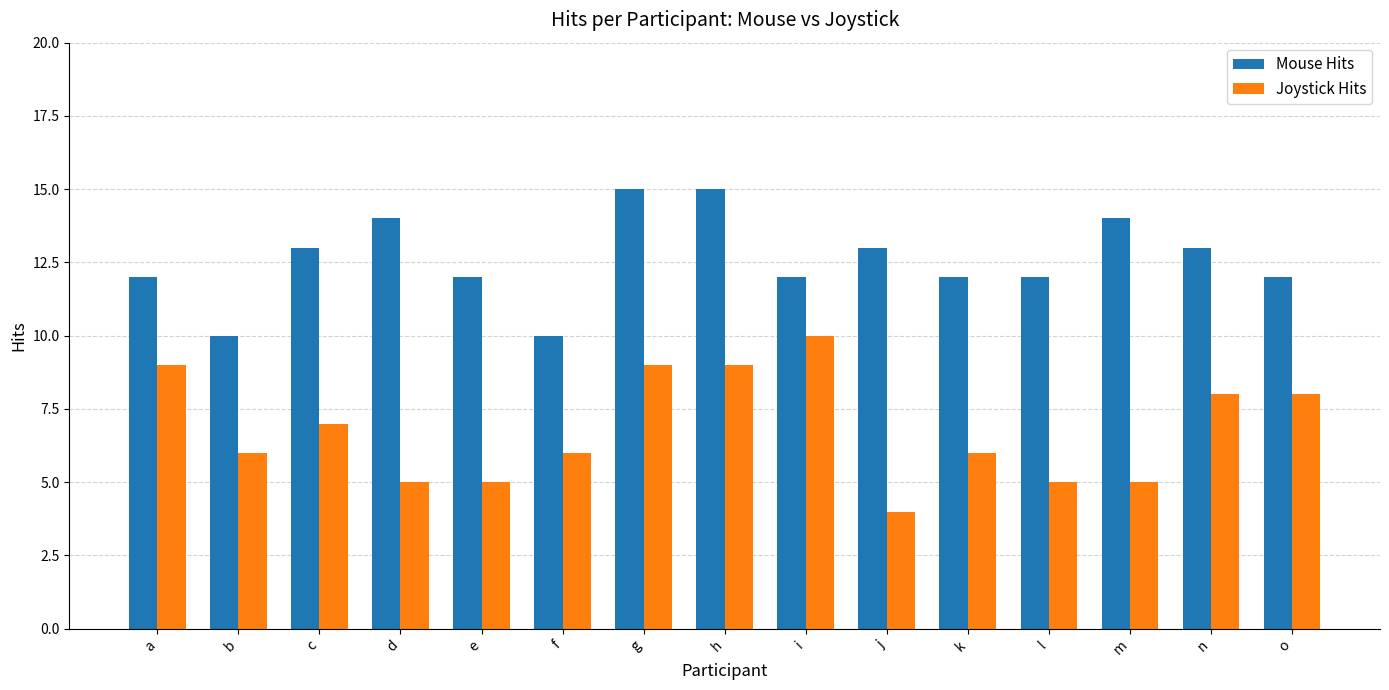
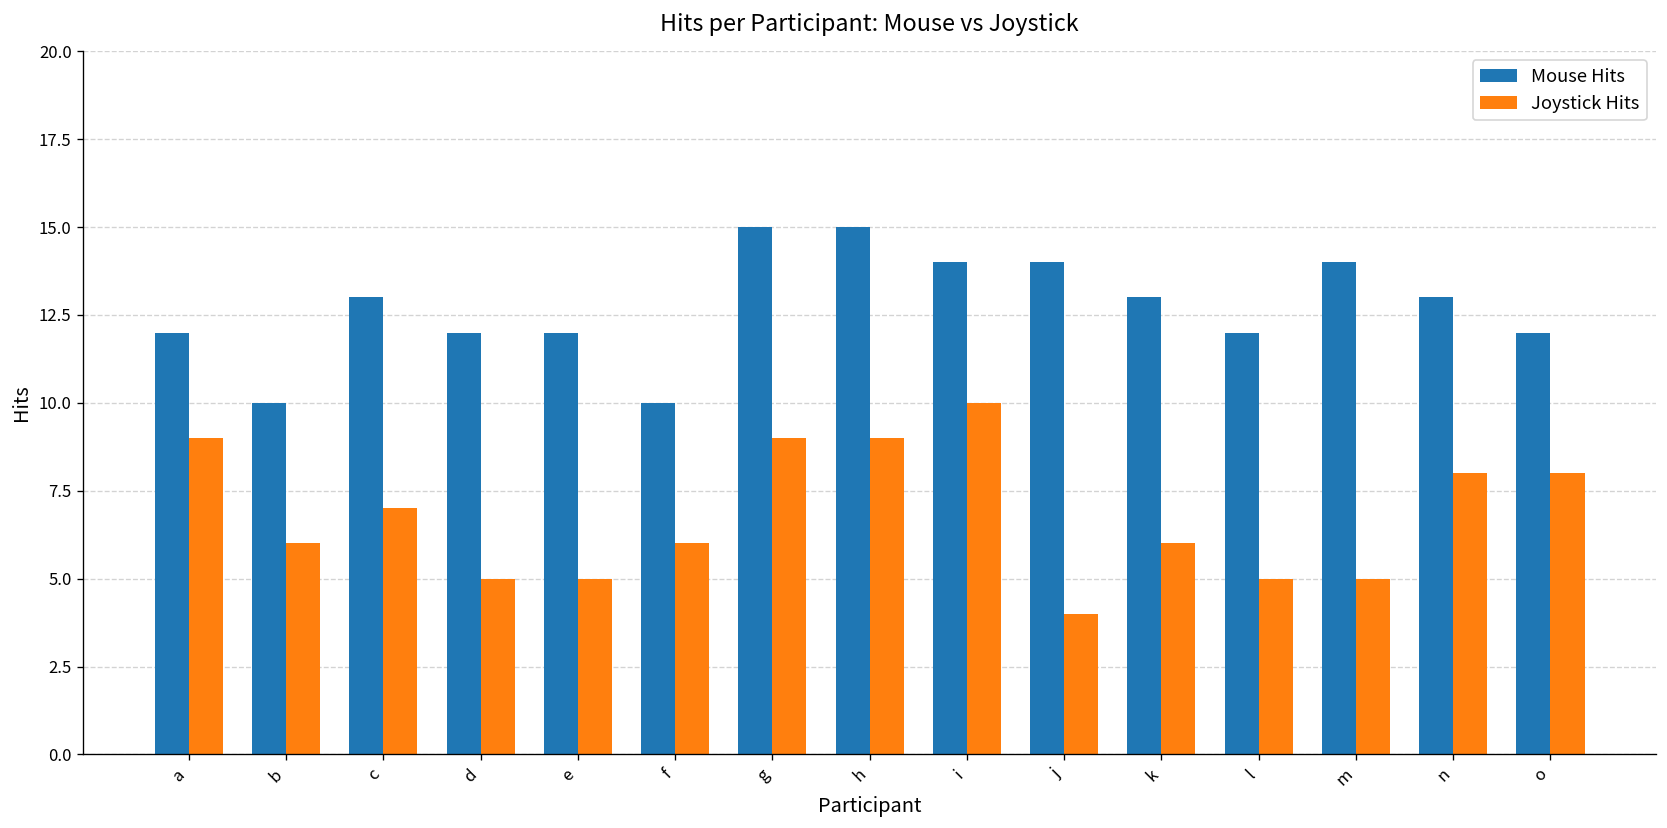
Mouse Hits, d: 14 -> 12
Mouse Hits, i: 12 -> 14
Mouse Hits, j: 13 -> 14
Mouse Hits, k: 12 -> 13
